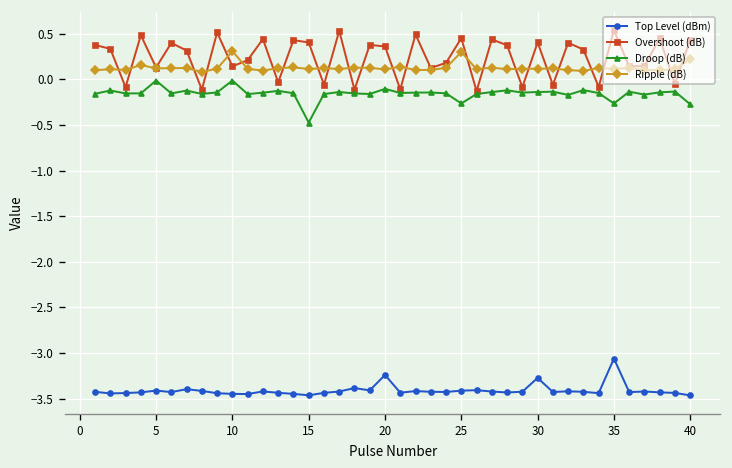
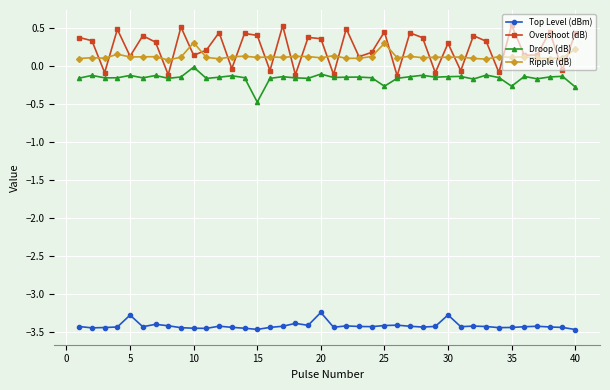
Top Level (dBm), 5: -3.4 -> -3.3
Droop (dB), 5: 0.0 -> -0.1
Overshoot (dB), 30: 0.4 -> 0.3
Top Level (dBm), 35: -3.1 -> -3.4
